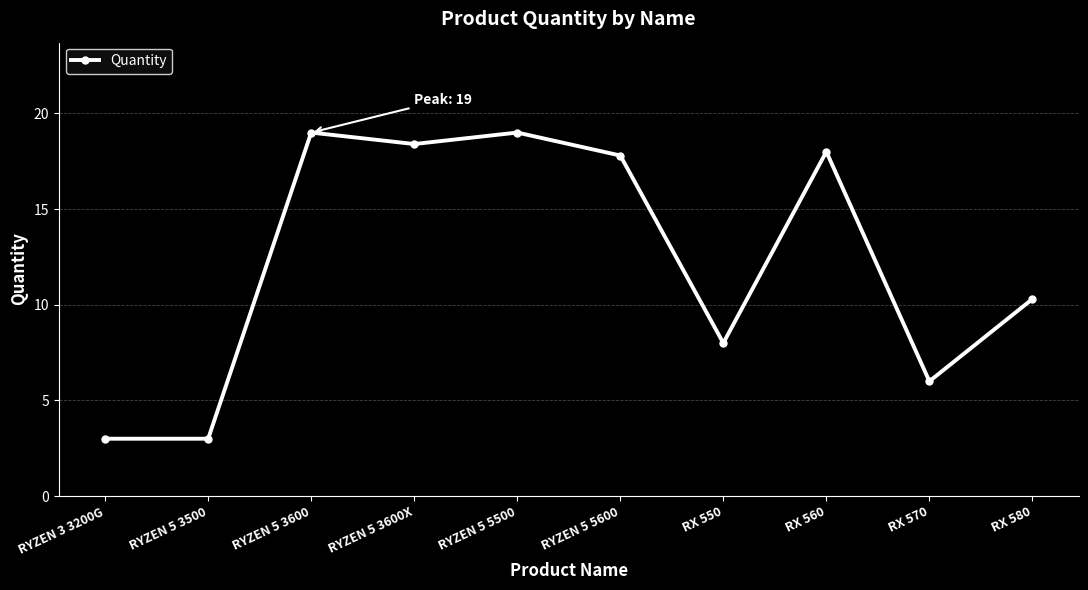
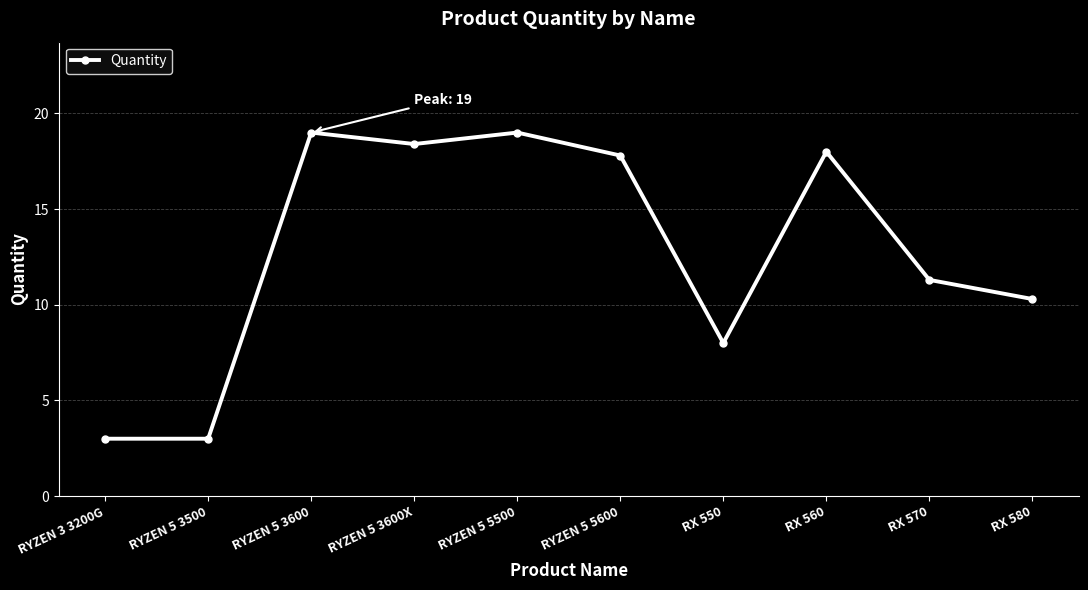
RX 570: 6.0 -> 11.3
